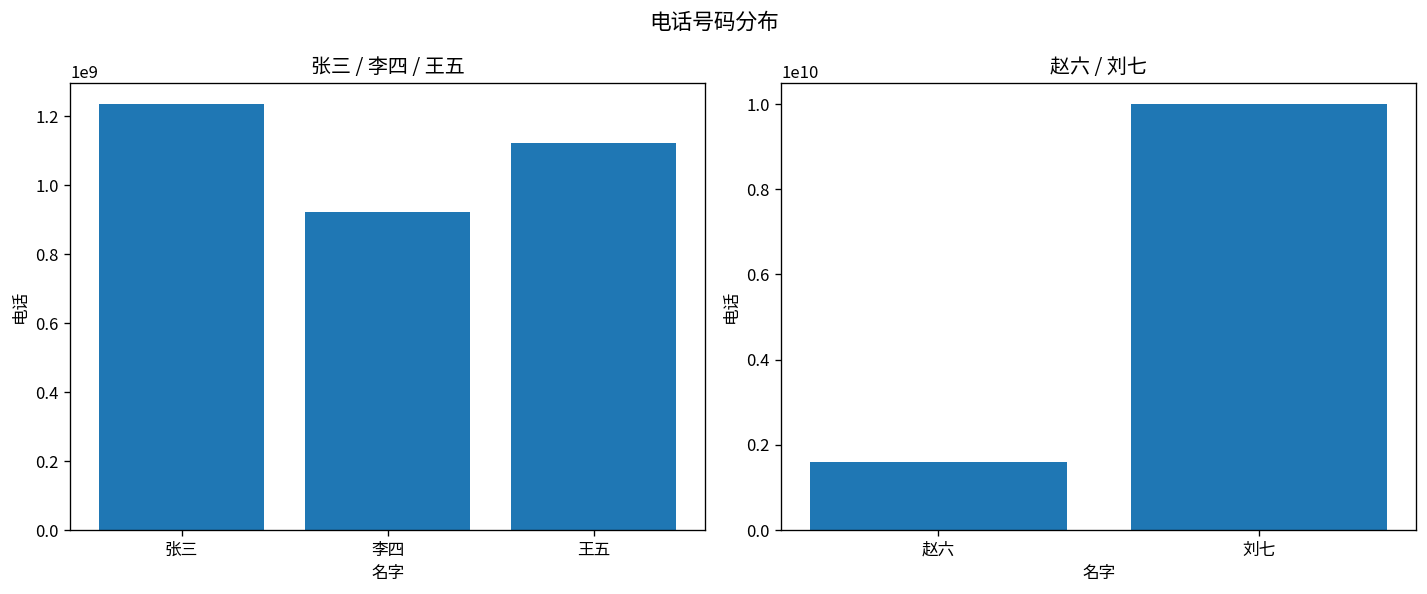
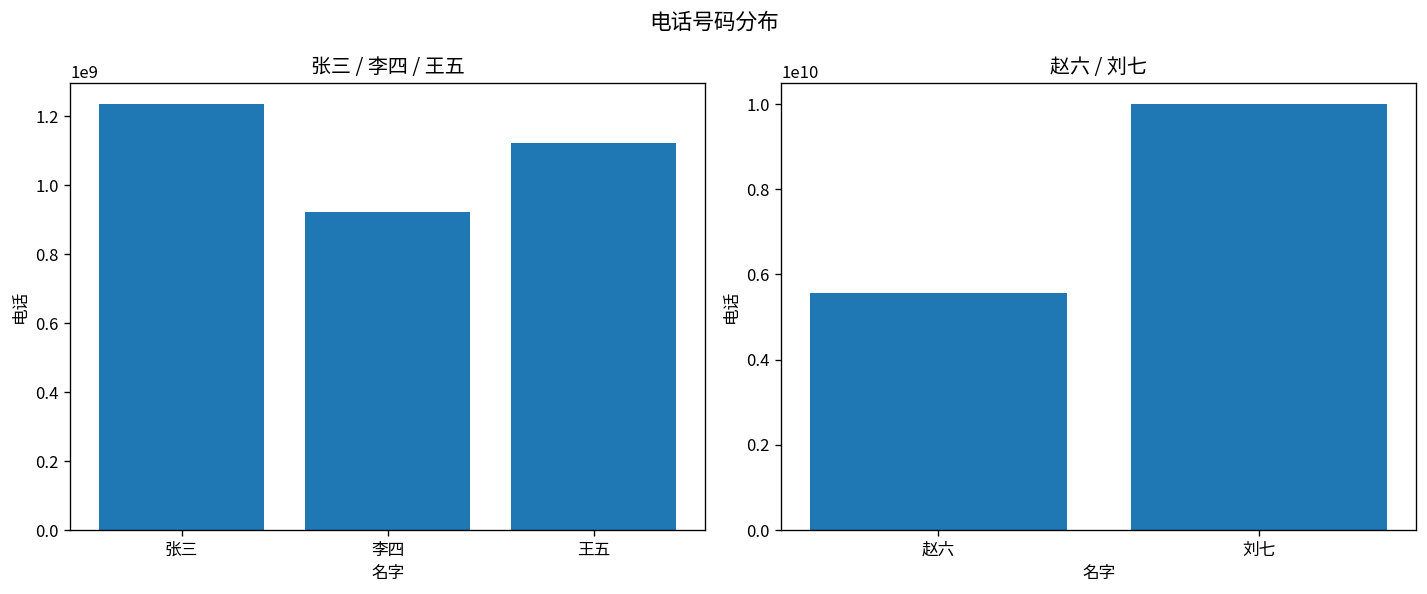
赵六 / 刘七, 赵六: 1600000000 -> 5600000000
